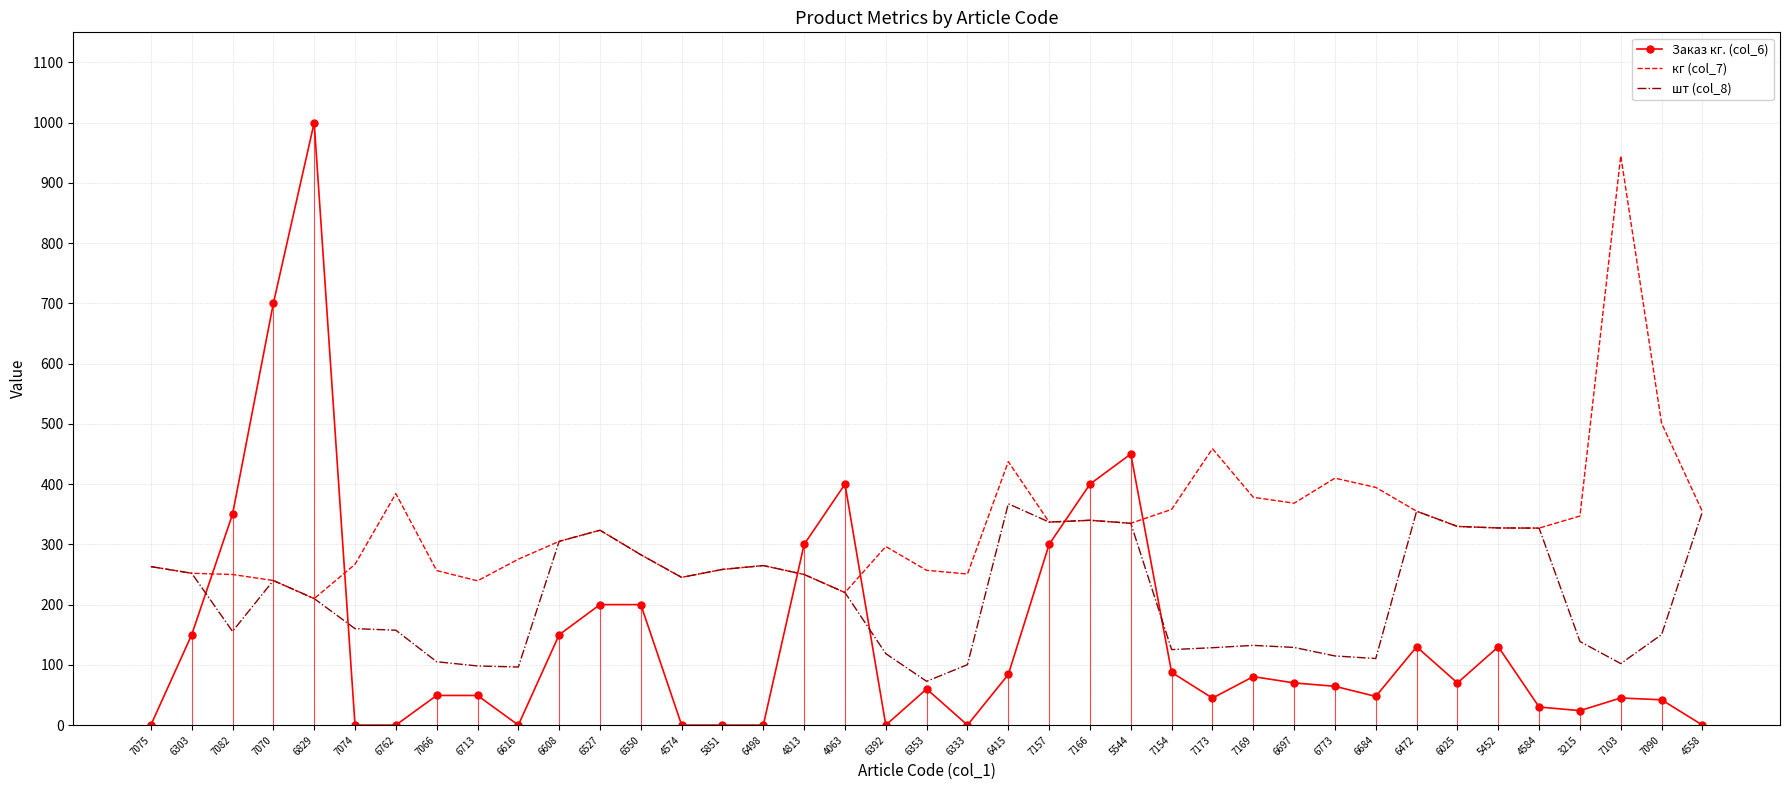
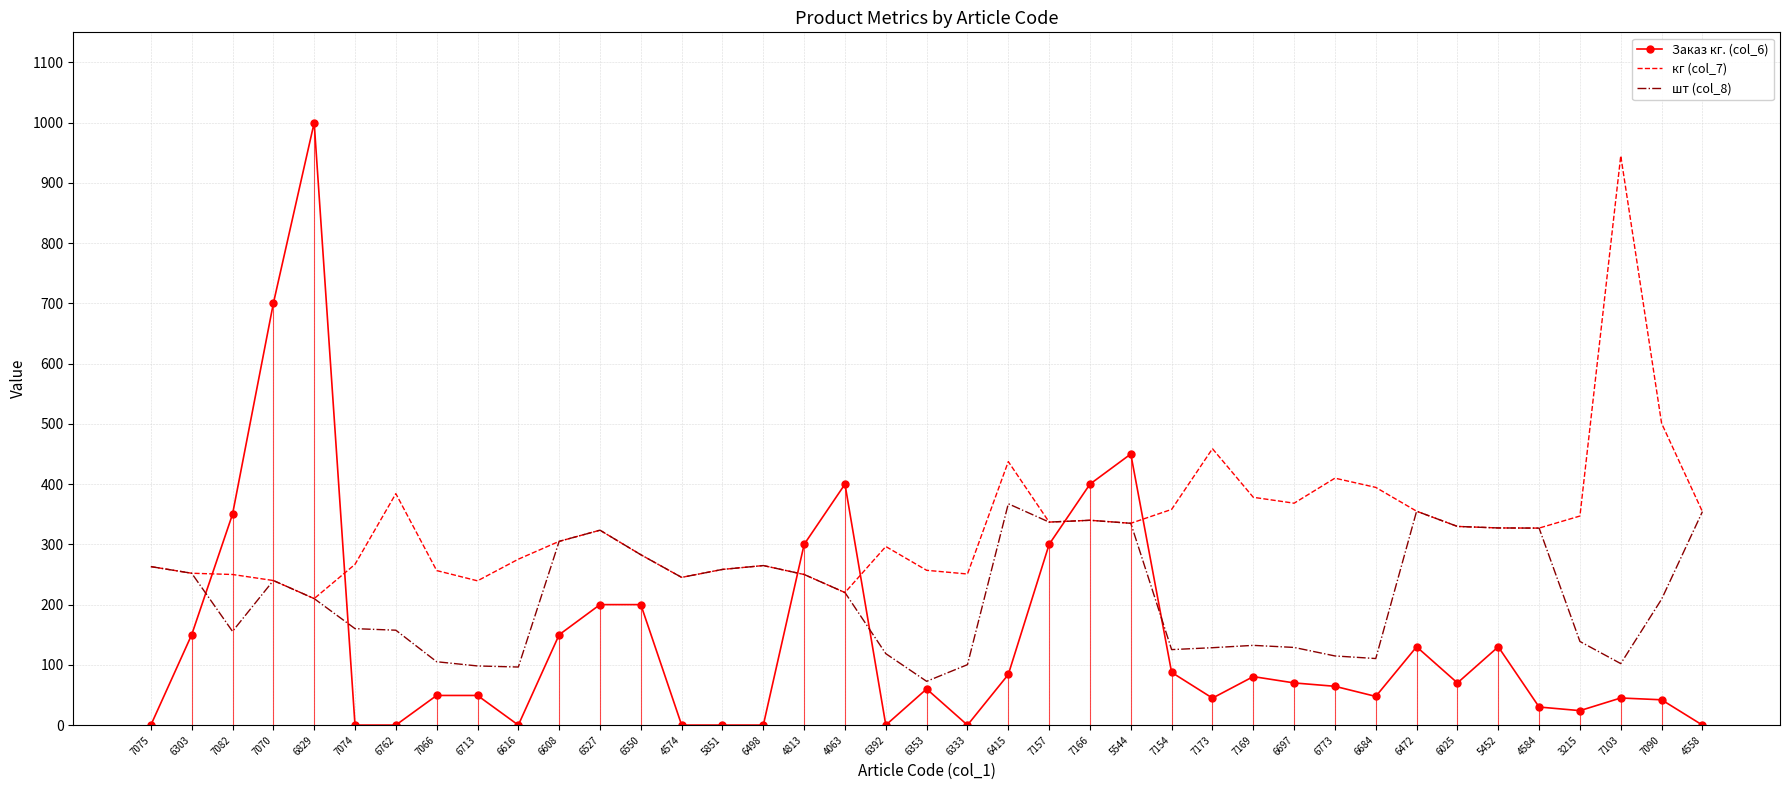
шт (col_8), 7090: 150 -> 210
